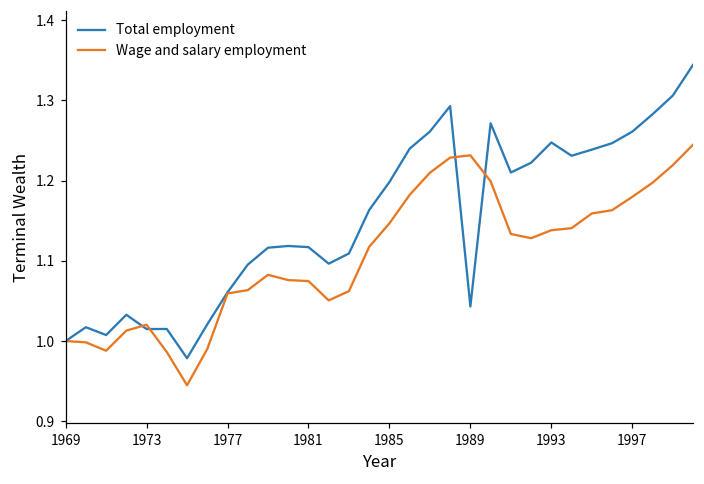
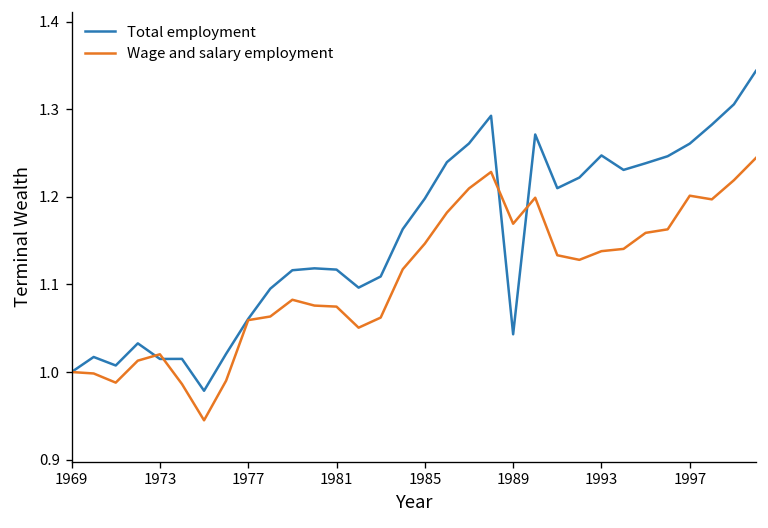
Wage and salary employment, 1989: 1.23 -> 1.17
Wage and salary employment, 1997: 1.18 -> 1.20
